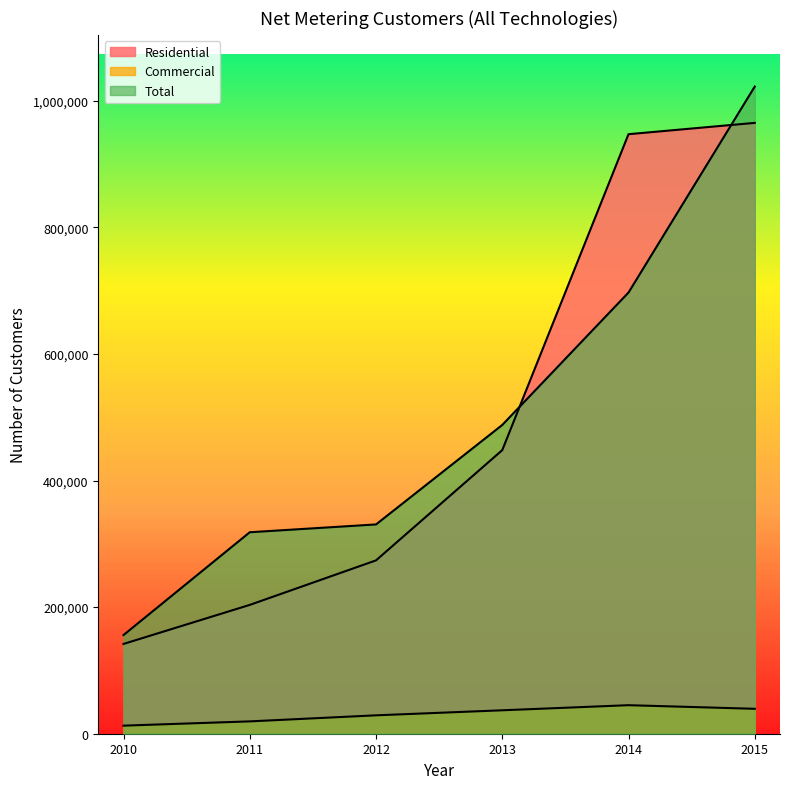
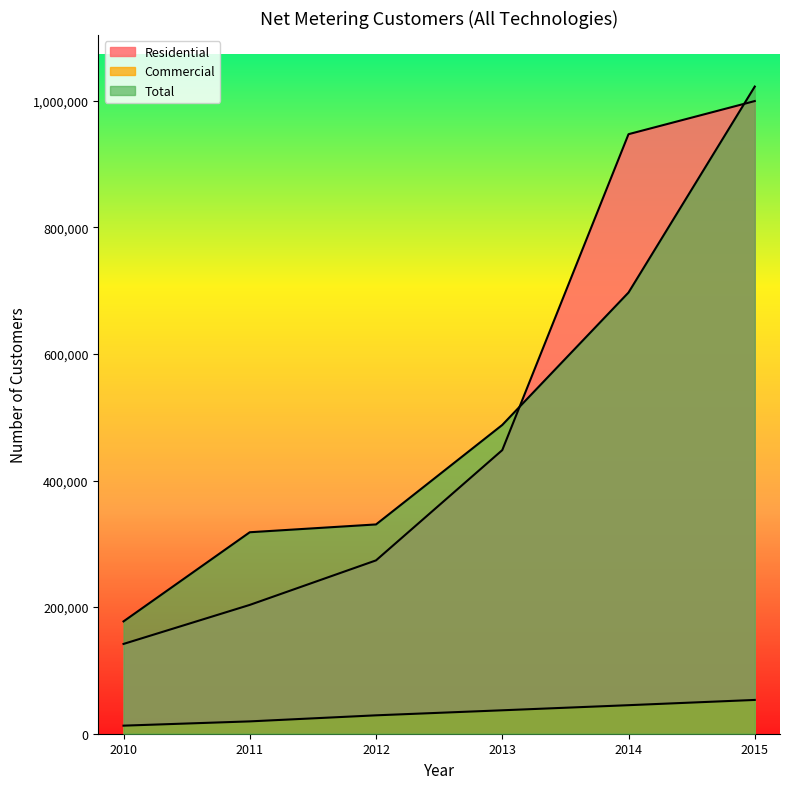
Total, 2010: 160,000 -> 180,000
Residential, 2015: 970,000 -> 1,000,000
Commercial, 2015: 40,000 -> 50,000
